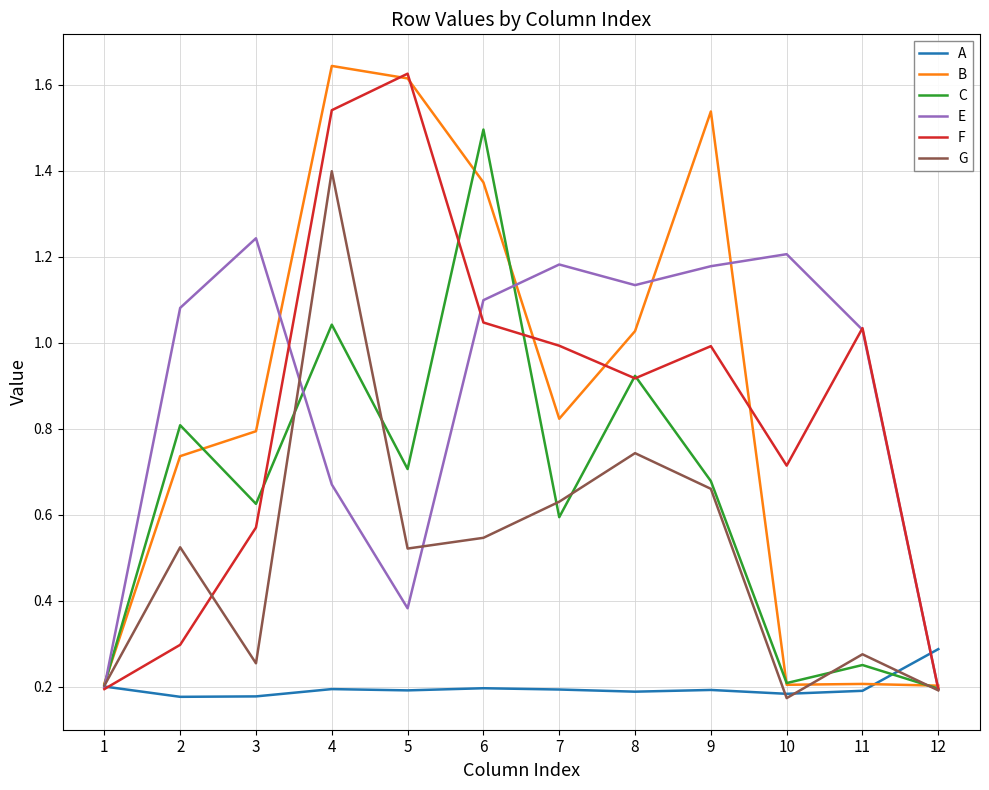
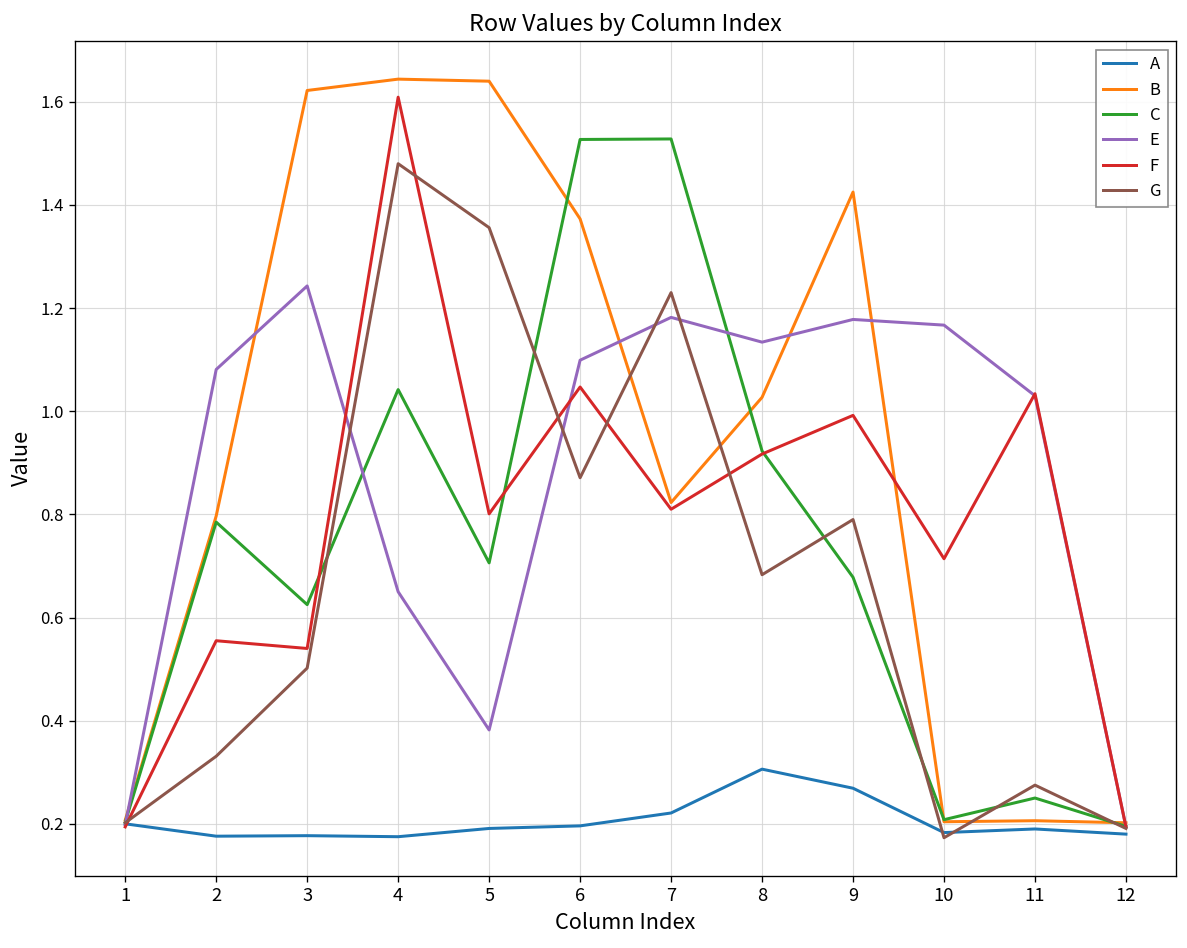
B, 2: 0.74 -> 0.80
C, 2: 0.81 -> 0.79
F, 2: 0.30 -> 0.56
G, 2: 0.52 -> 0.33
B, 3: 0.79 -> 1.62
F, 3: 0.57 -> 0.54
G, 3: 0.25 -> 0.50
A, 4: 0.19 -> 0.18
E, 4: 0.67 -> 0.65
F, 4: 1.54 -> 1.61
G, 4: 1.40 -> 1.48
B, 5: 1.62 -> 1.64
F, 5: 1.63 -> 0.80
G, 5: 0.52 -> 1.36
C, 6: 1.50 -> 1.53
G, 6: 0.55 -> 0.87
A, 7: 0.19 -> 0.22
C, 7: 0.59 -> 1.53
F, 7: 0.99 -> 0.81
G, 7: 0.63 -> 1.23
A, 8: 0.19 -> 0.31
G, 8: 0.74 -> 0.68
A, 9: 0.19 -> 0.27
B, 9: 1.54 -> 1.43
G, 9: 0.66 -> 0.79
E, 10: 1.21 -> 1.17
A, 12: 0.29 -> 0.18
